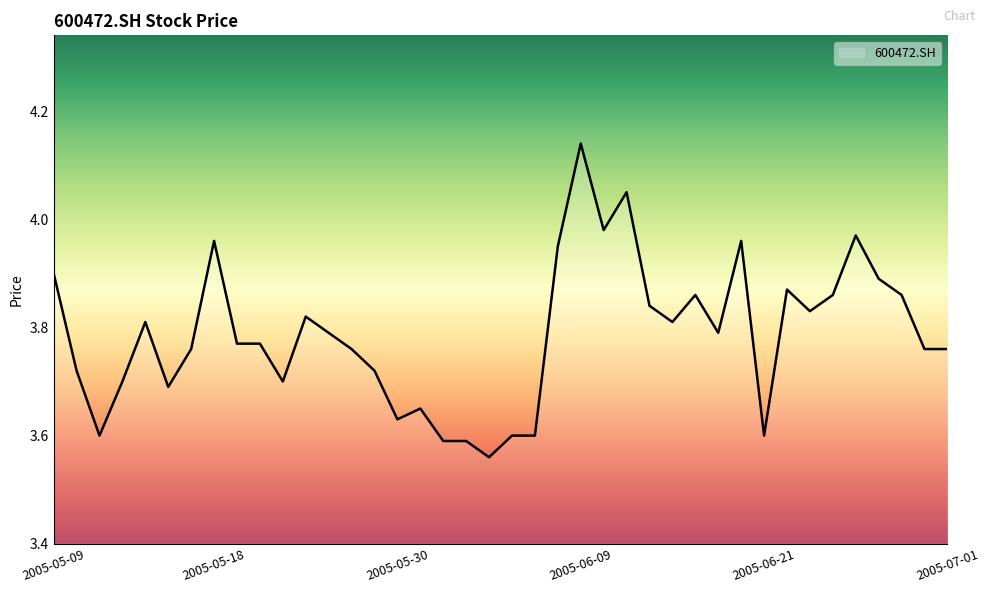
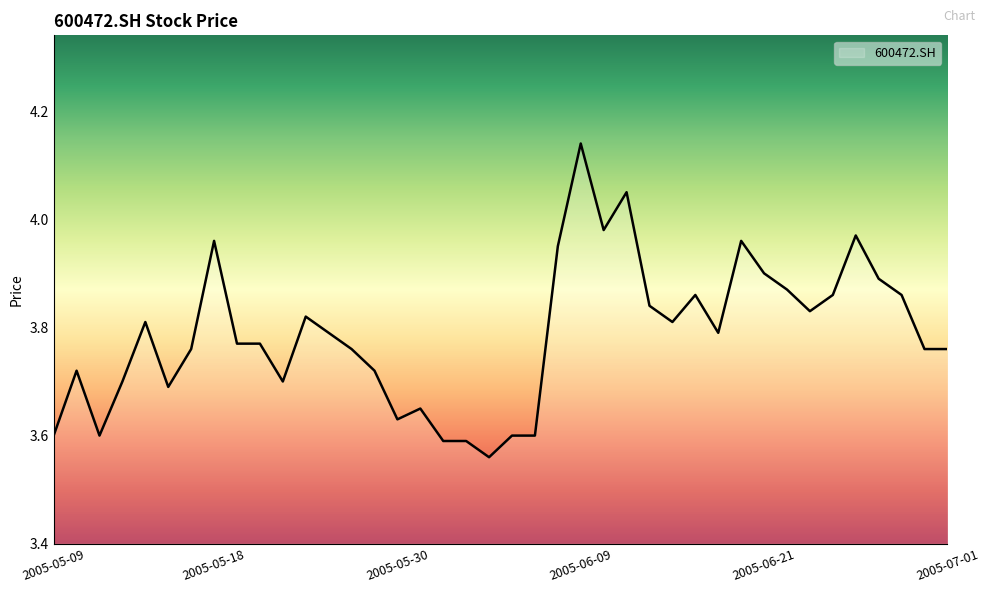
2005-05-09: 3.9 -> 3.6
2005-06-21: 3.6 -> 3.9
